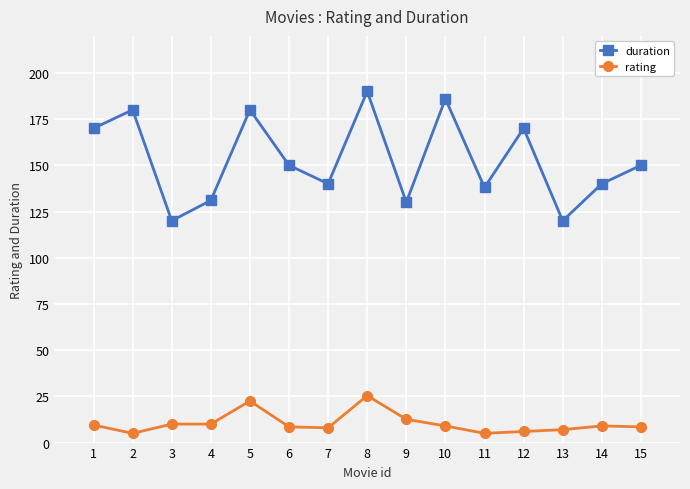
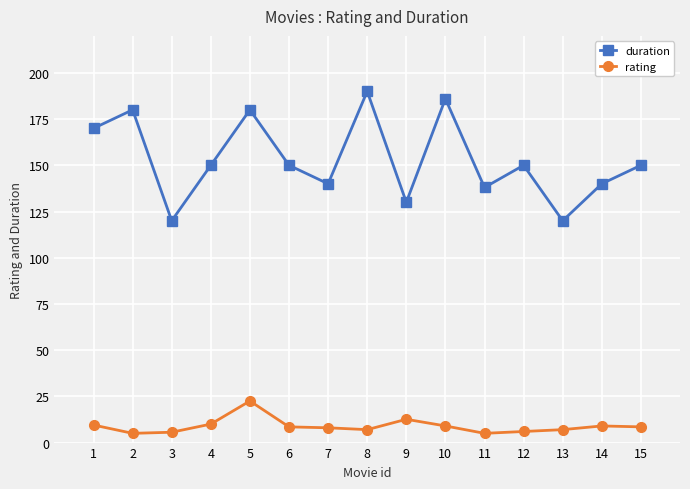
rating, 3: 10 -> 6
duration, 4: 131 -> 150
rating, 8: 25 -> 7
duration, 12: 170 -> 150
